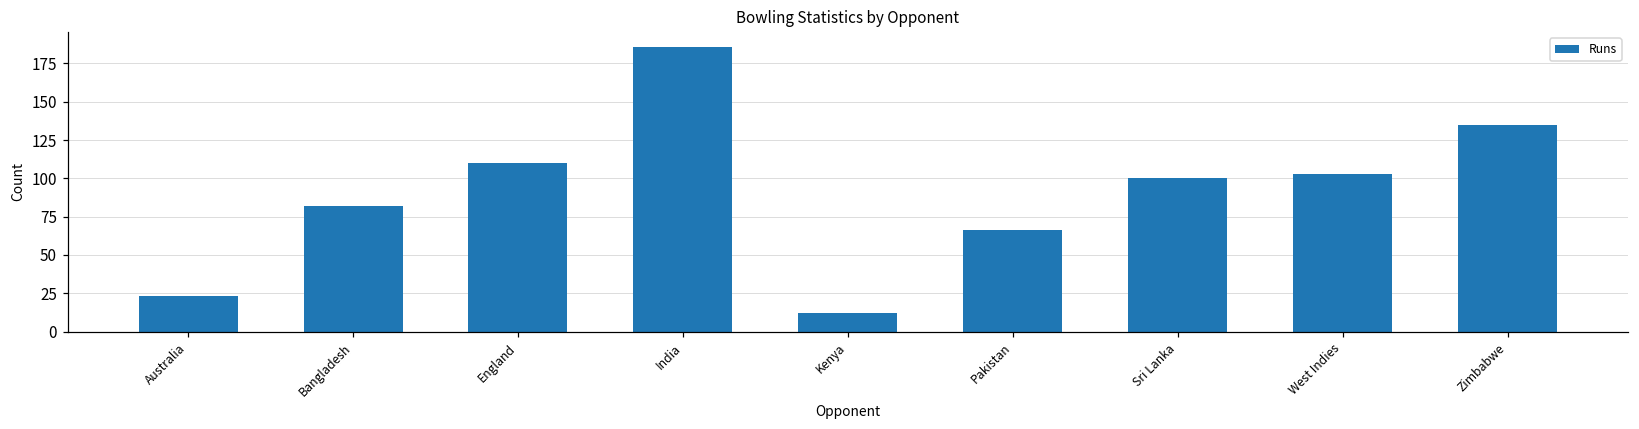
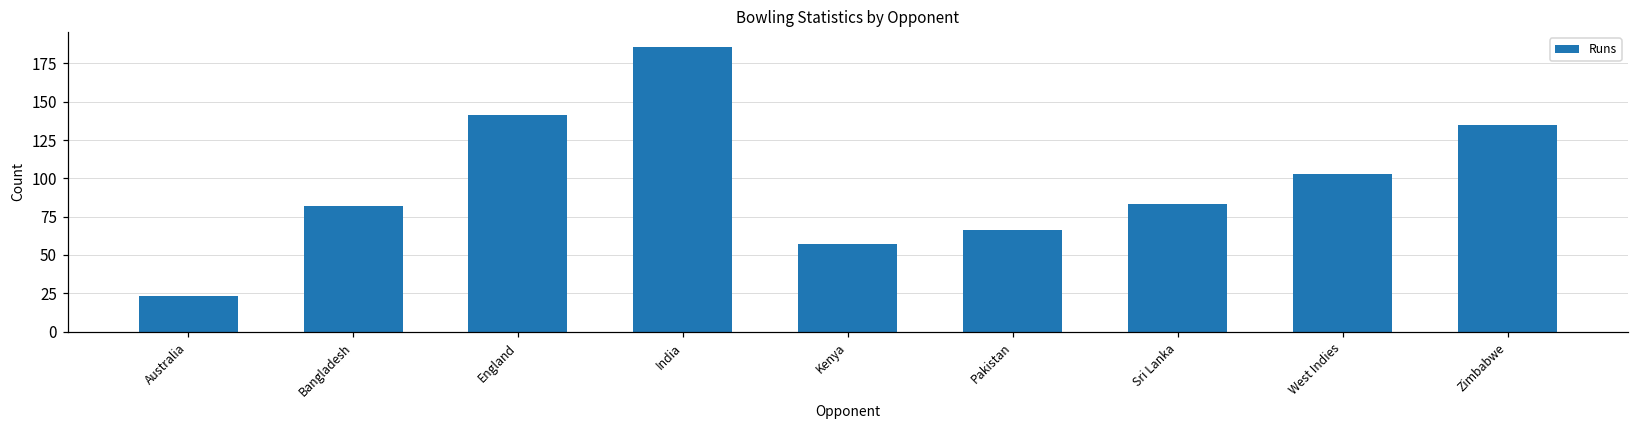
England: 110 -> 141
Kenya: 12 -> 57
Sri Lanka: 100 -> 83
